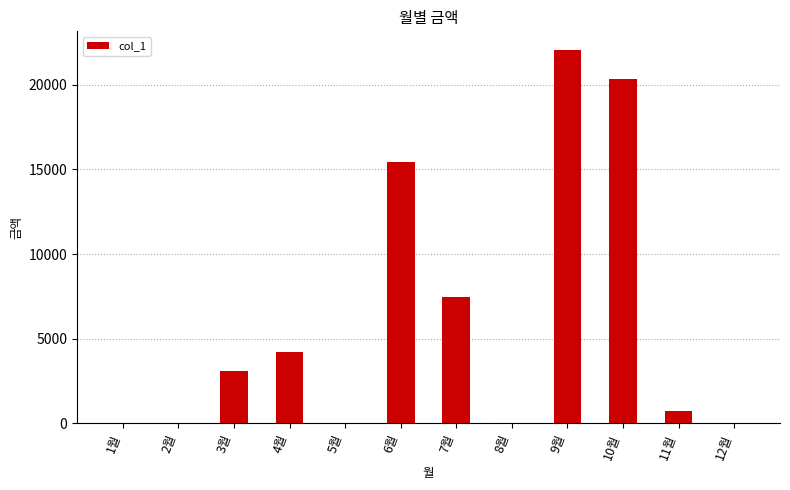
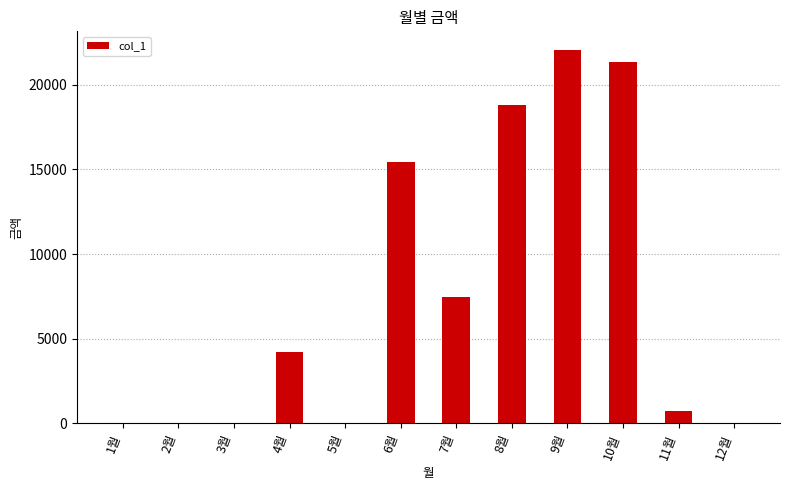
3월: 3100 -> 0
8월: 0 -> 18800
10월: 20400 -> 21400
